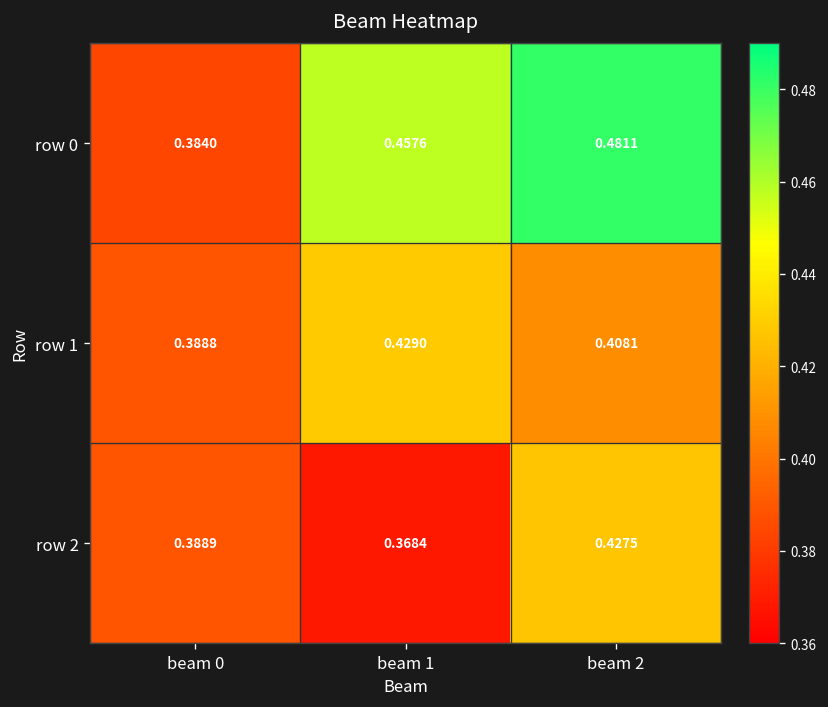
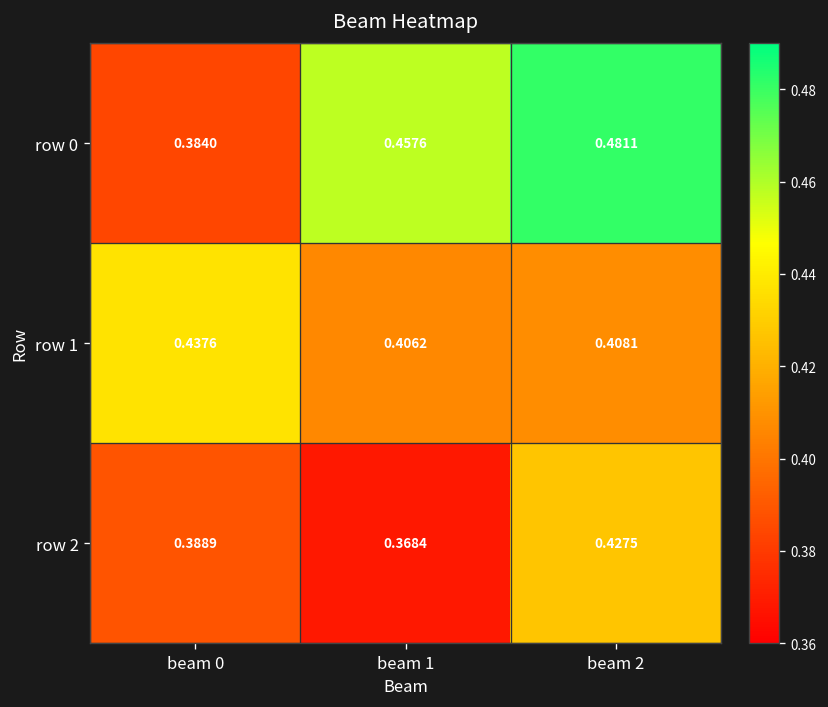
row 1, beam 0: 0.3888 -> 0.4376
row 1, beam 1: 0.4290 -> 0.4062
